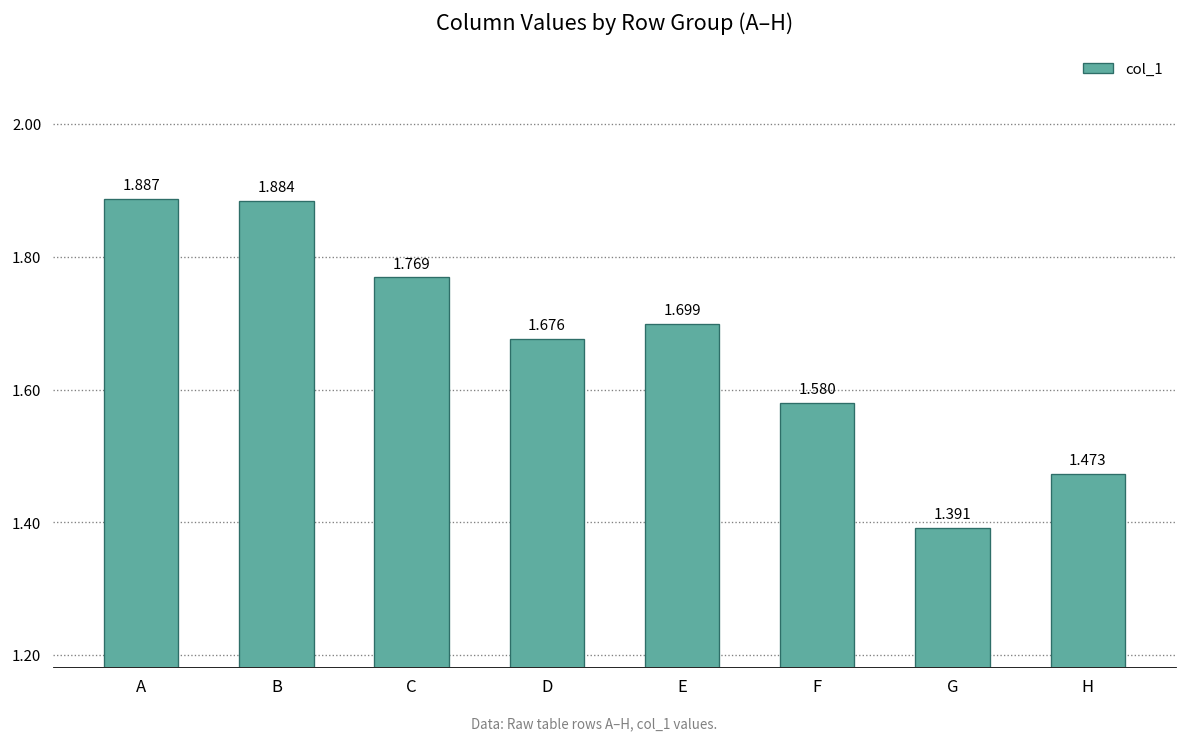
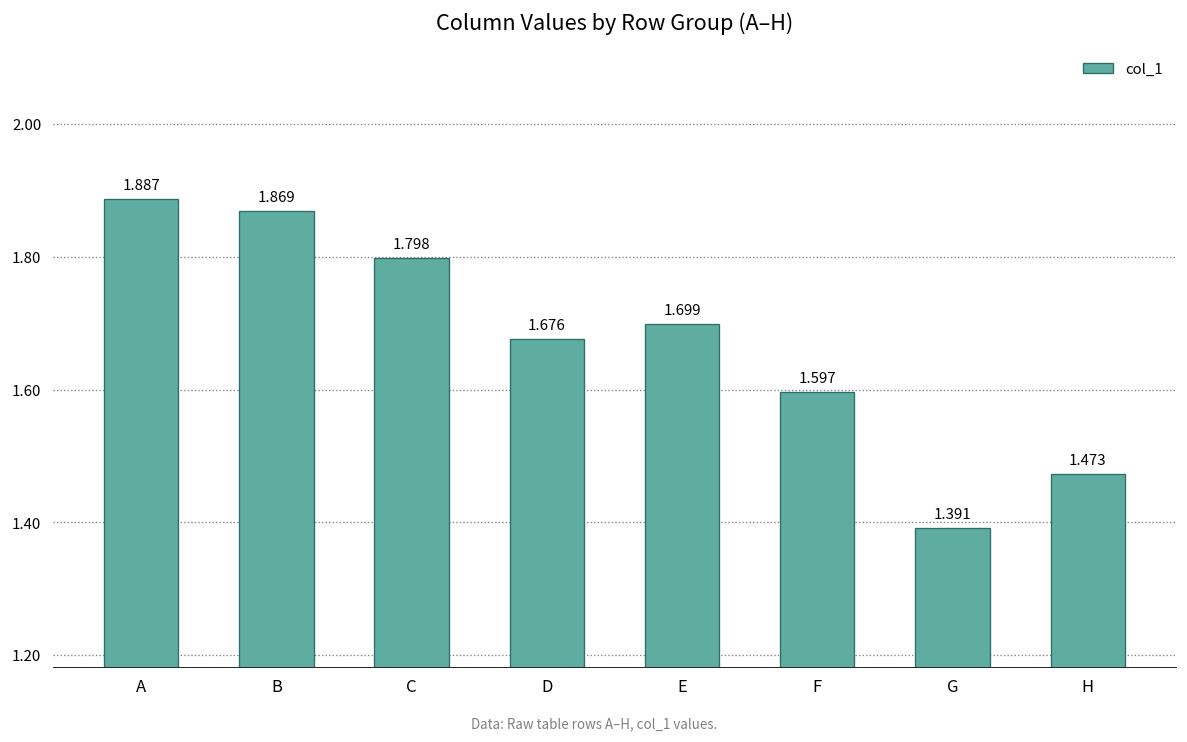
B: 1.884 -> 1.869
C: 1.769 -> 1.798
F: 1.580 -> 1.597
